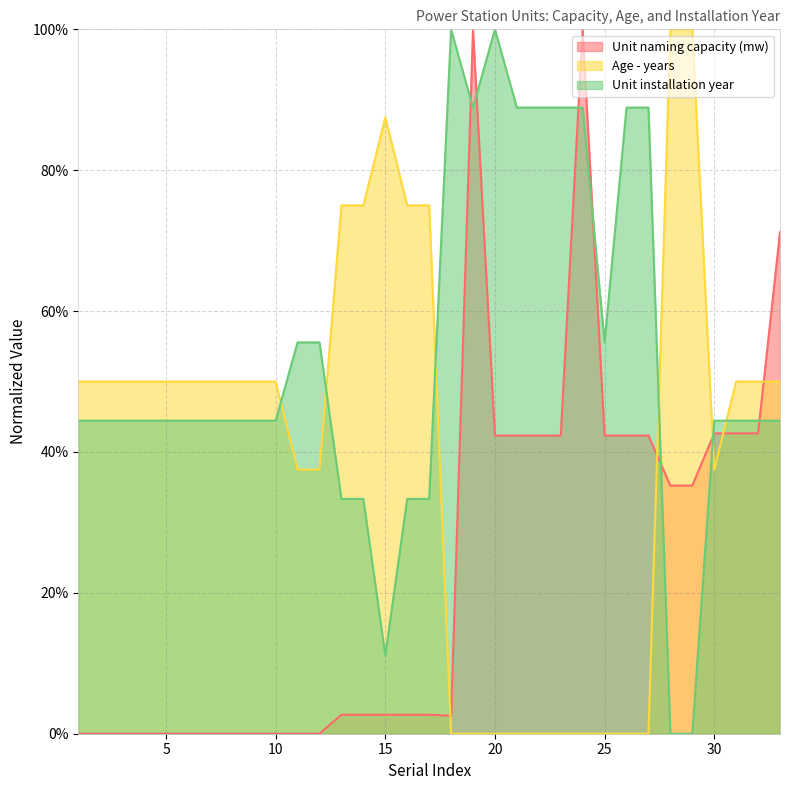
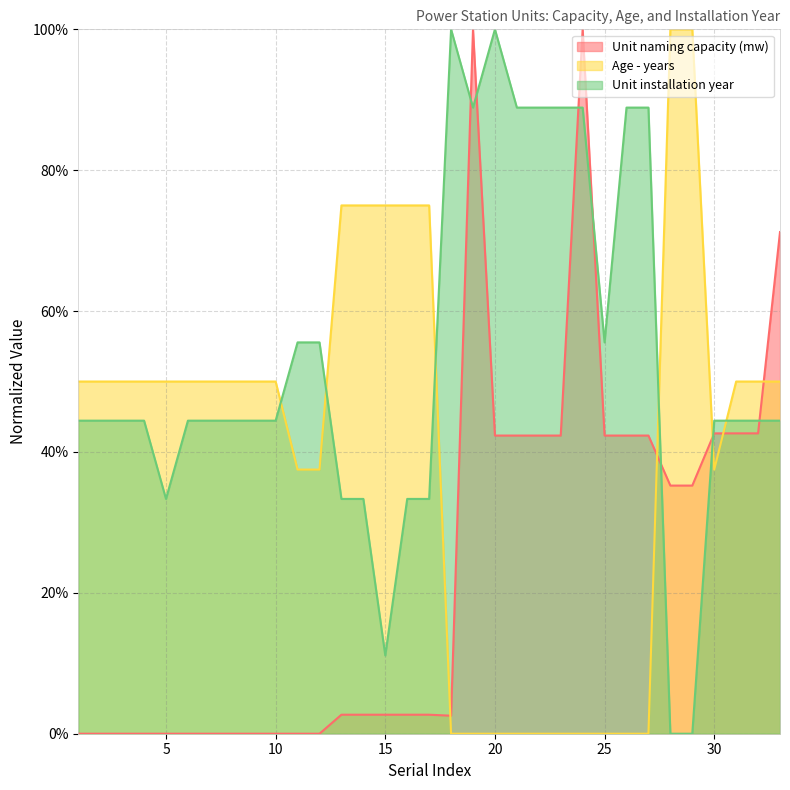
Unit installation year, 5: 44% -> 33%
Age - years, 15: 88% -> 75%
